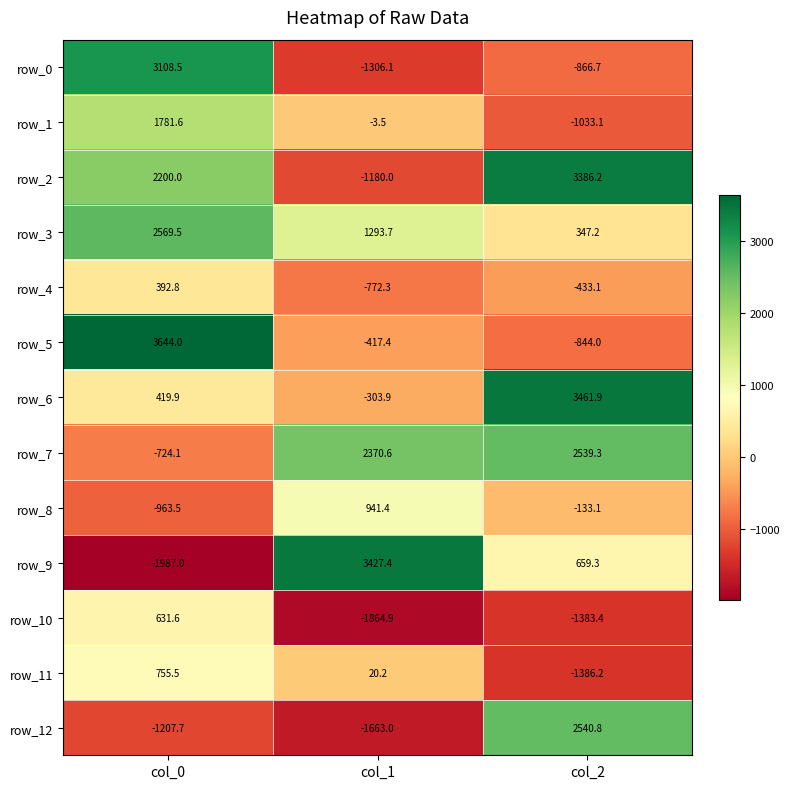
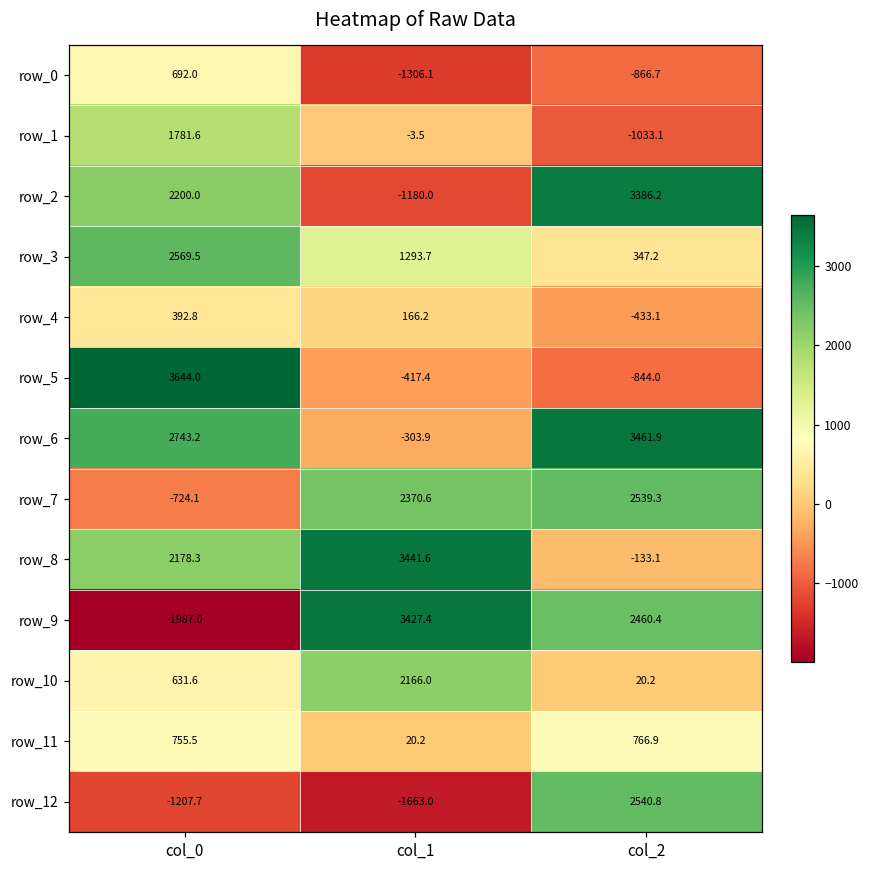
row_0, col_0: 3108.5 -> 692.0
row_4, col_1: -772.3 -> 166.2
row_6, col_0: 419.9 -> 2743.2
row_8, col_0: -963.5 -> 2178.3
row_8, col_1: 941.4 -> 3441.6
row_9, col_2: 659.3 -> 2460.4
row_10, col_1: -1864.9 -> 2166.0
row_10, col_2: -1383.4 -> 20.2
row_11, col_2: -1386.2 -> 766.9
